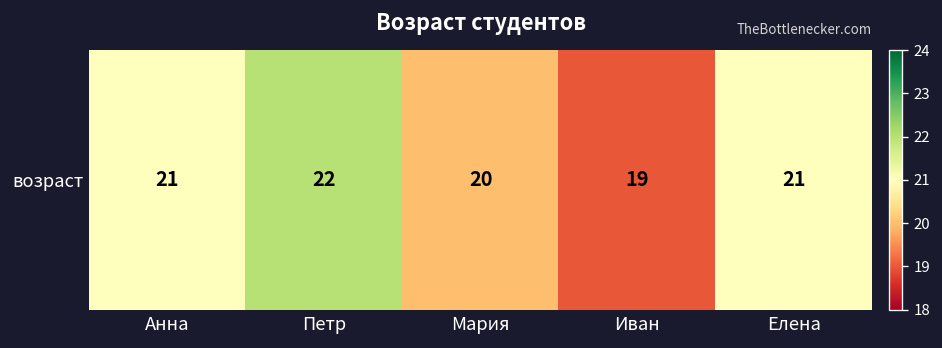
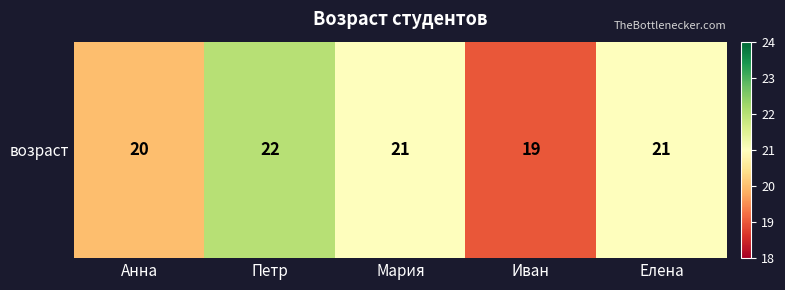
возраст, Анна: 21 -> 20
возраст, Мария: 20 -> 21
